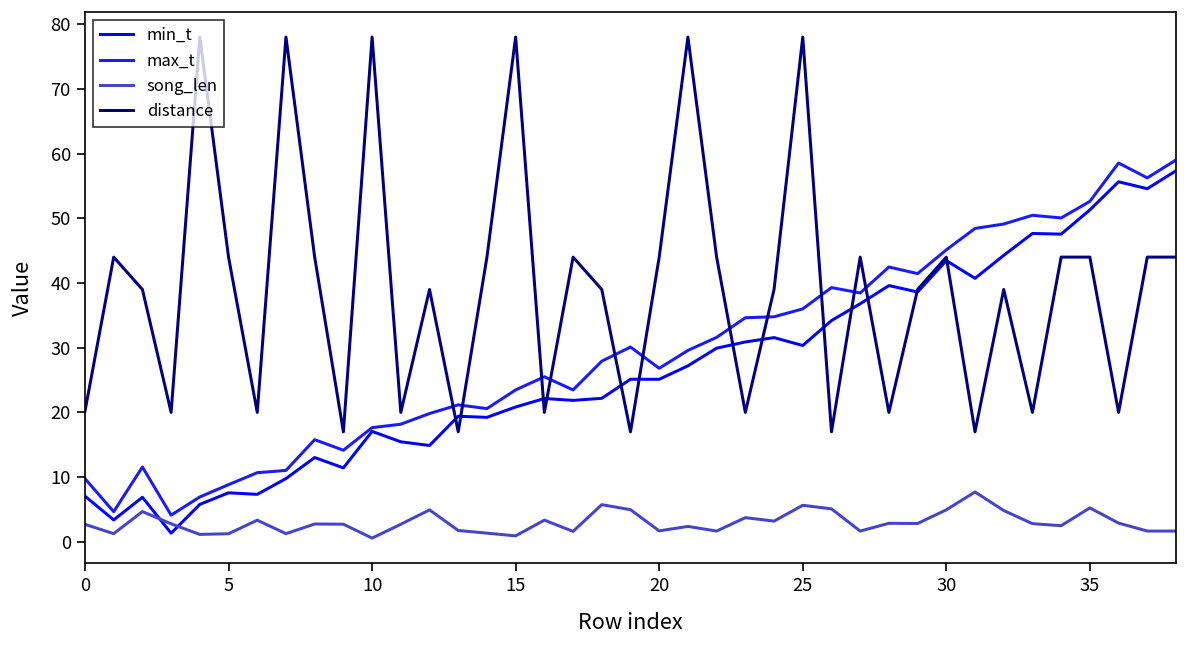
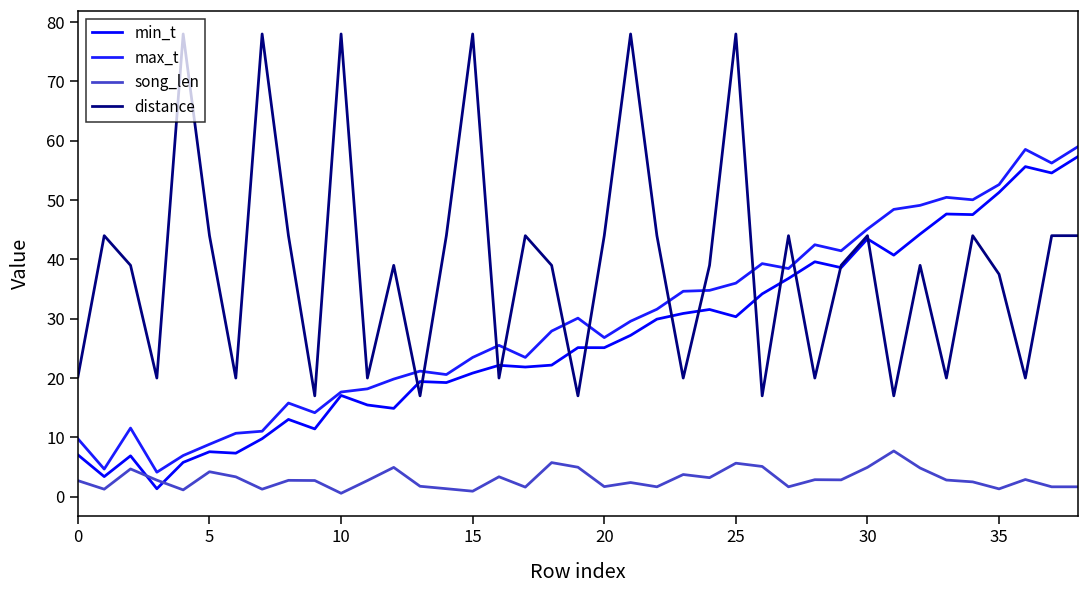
song_len, 5: 1 -> 4
song_len, 35: 5 -> 1
distance, 35: 44 -> 38
